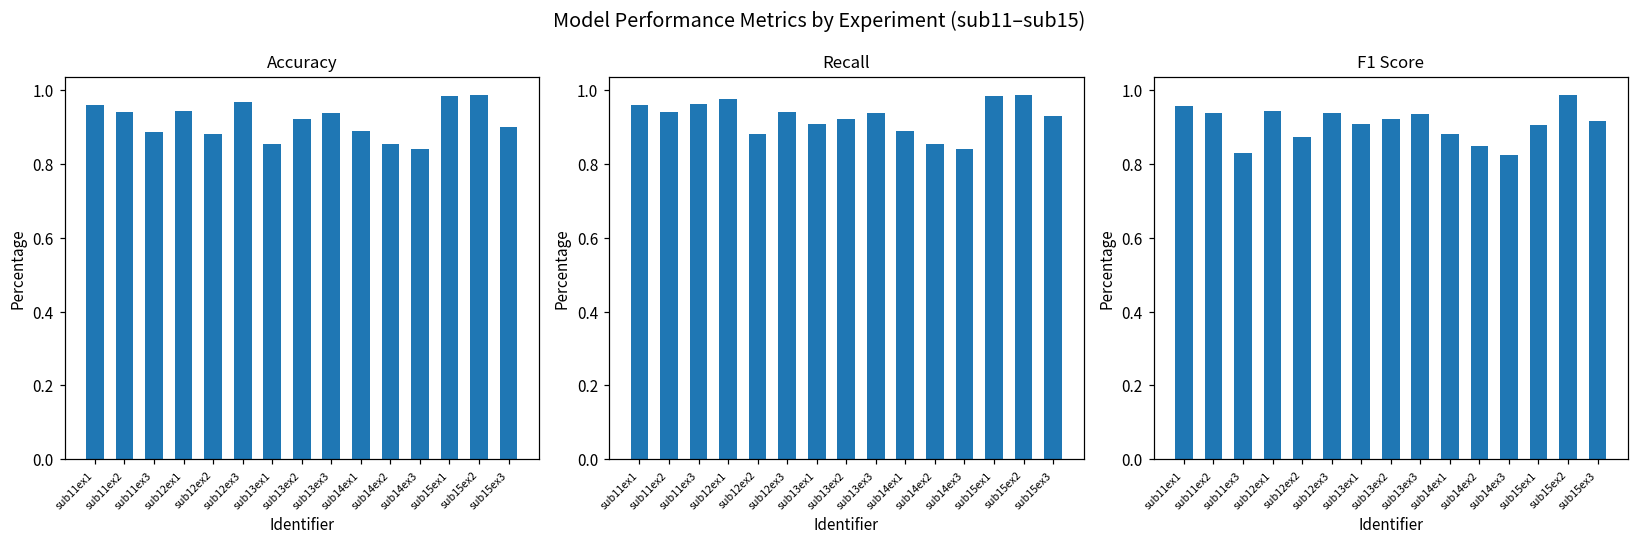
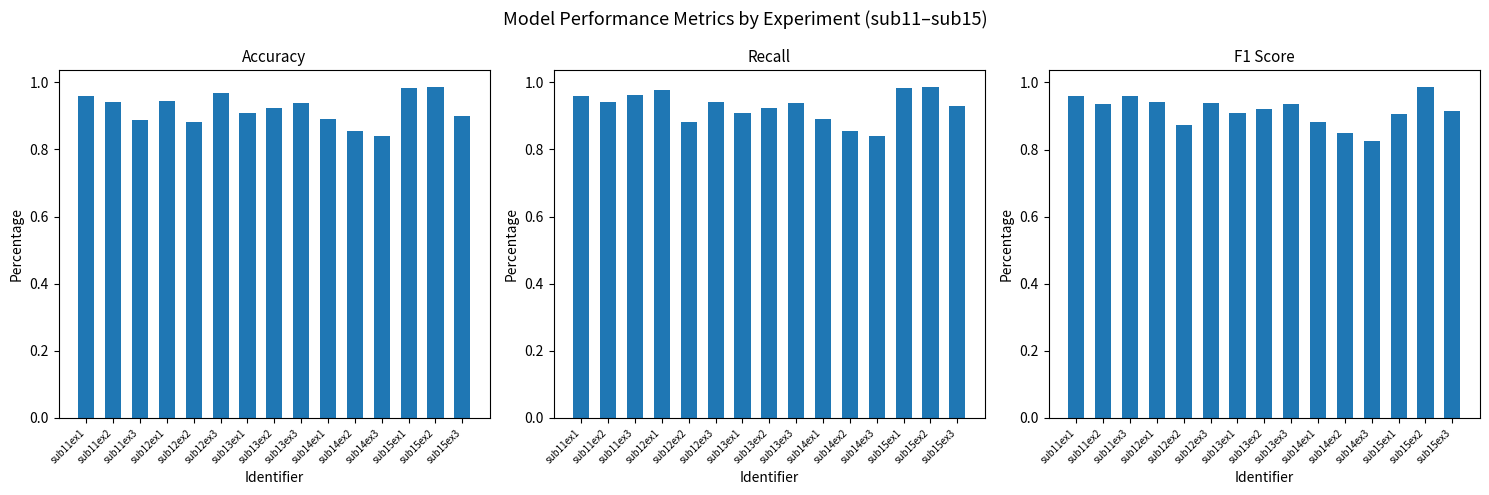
Accuracy, sub13ex1: 0.86 -> 0.91
F1 Score, sub11ex3: 0.83 -> 0.96
